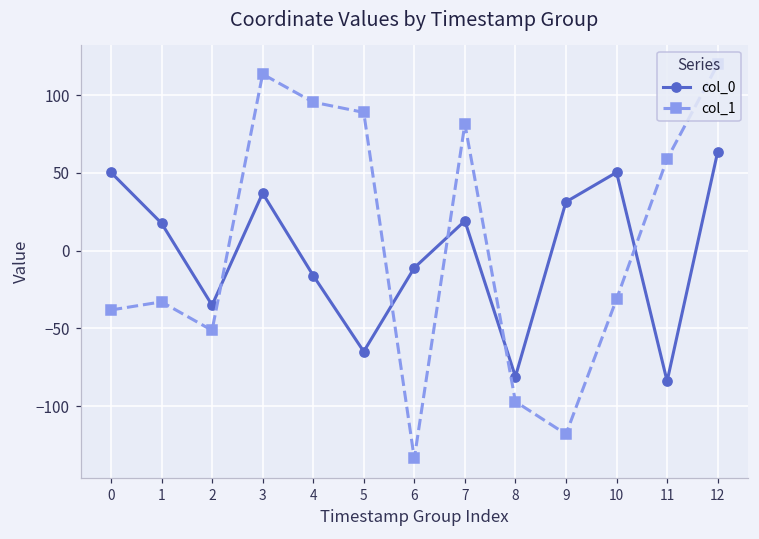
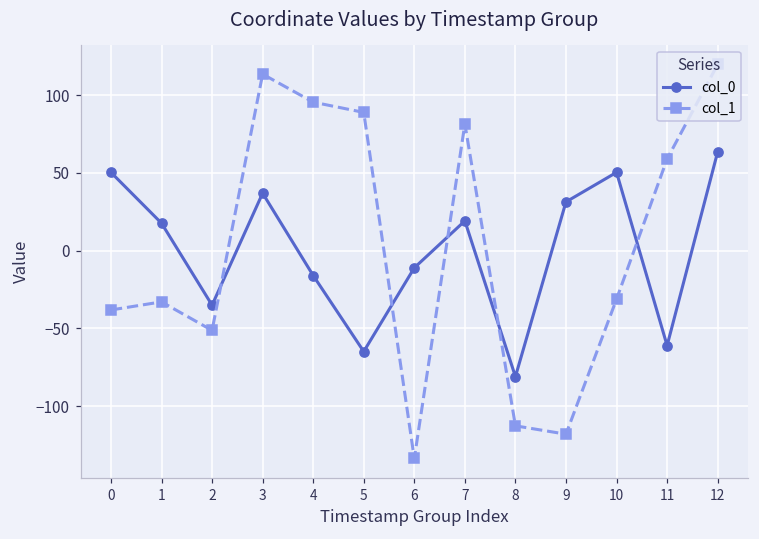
col_1, 8: -97 -> -113
col_0, 11: -84 -> -61
